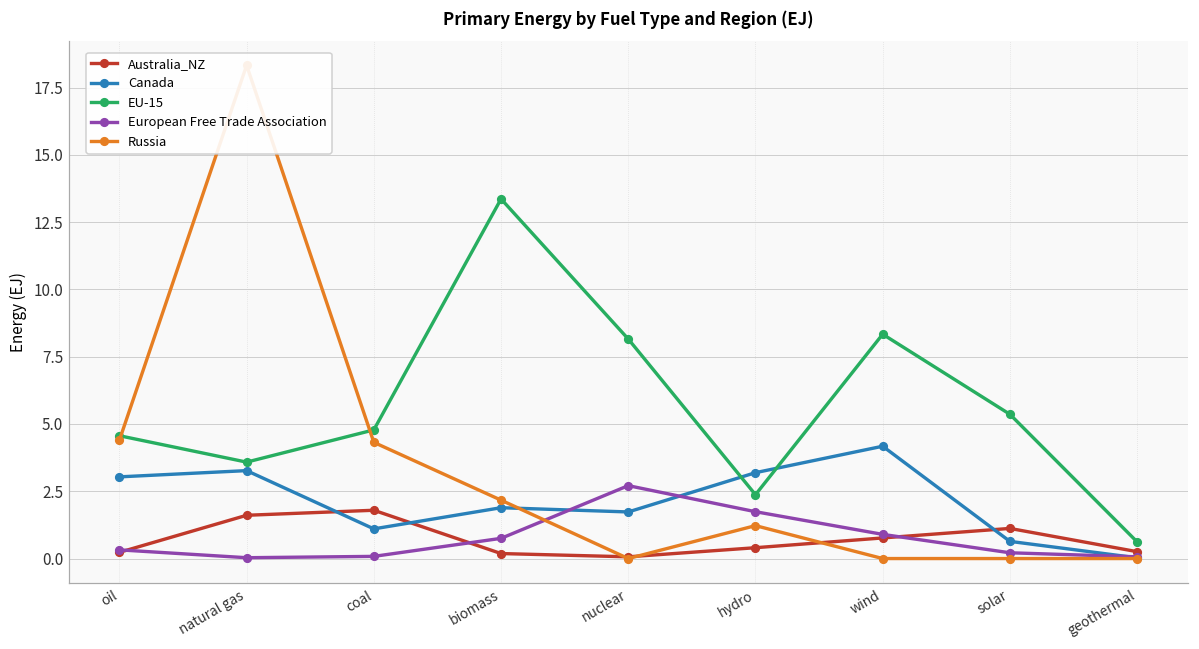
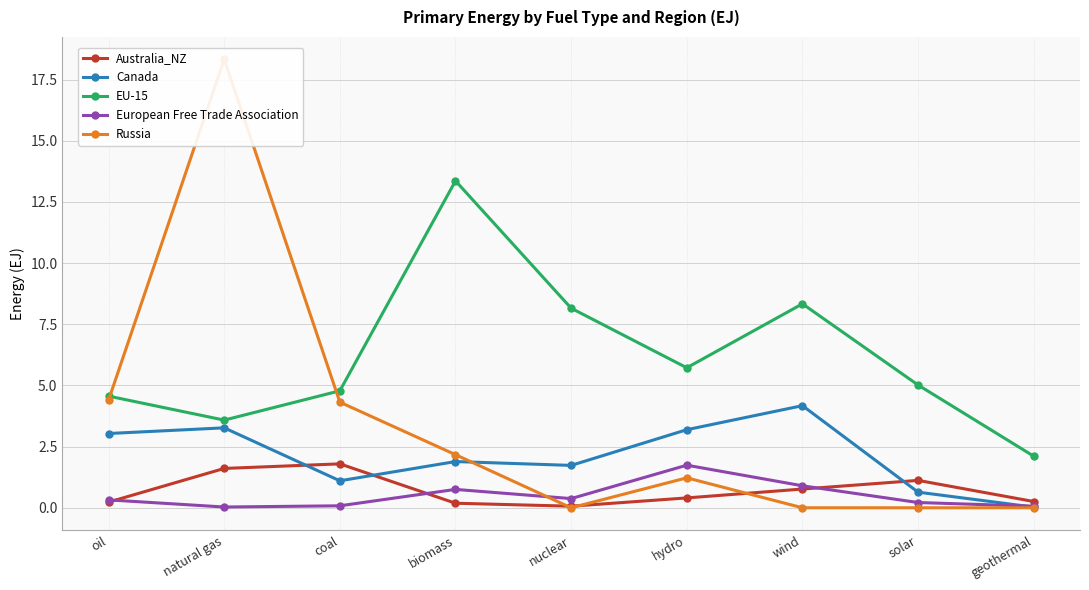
European Free Trade Association, nuclear: 2.7 -> 0.4
EU-15, hydro: 2.4 -> 5.7
EU-15, solar: 5.4 -> 5.0
EU-15, geothermal: 0.6 -> 2.1
